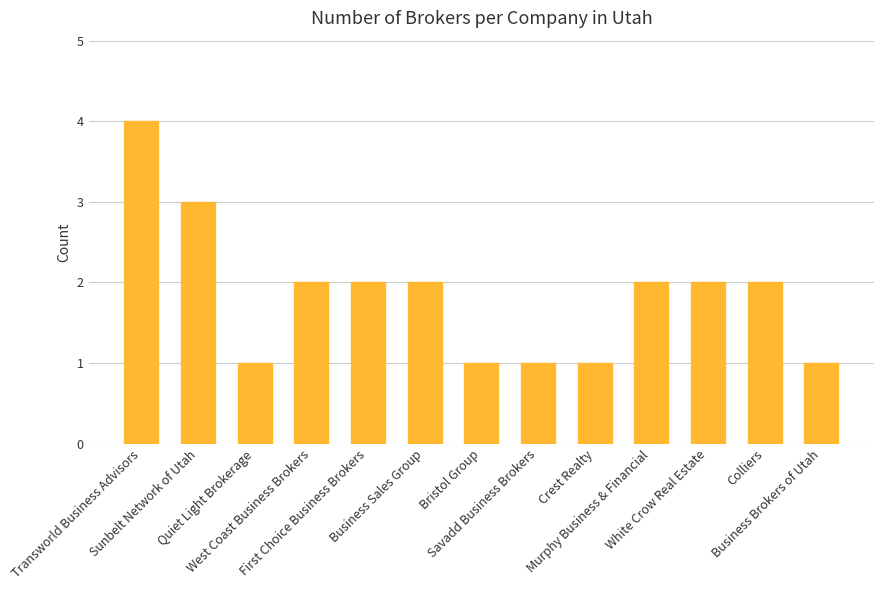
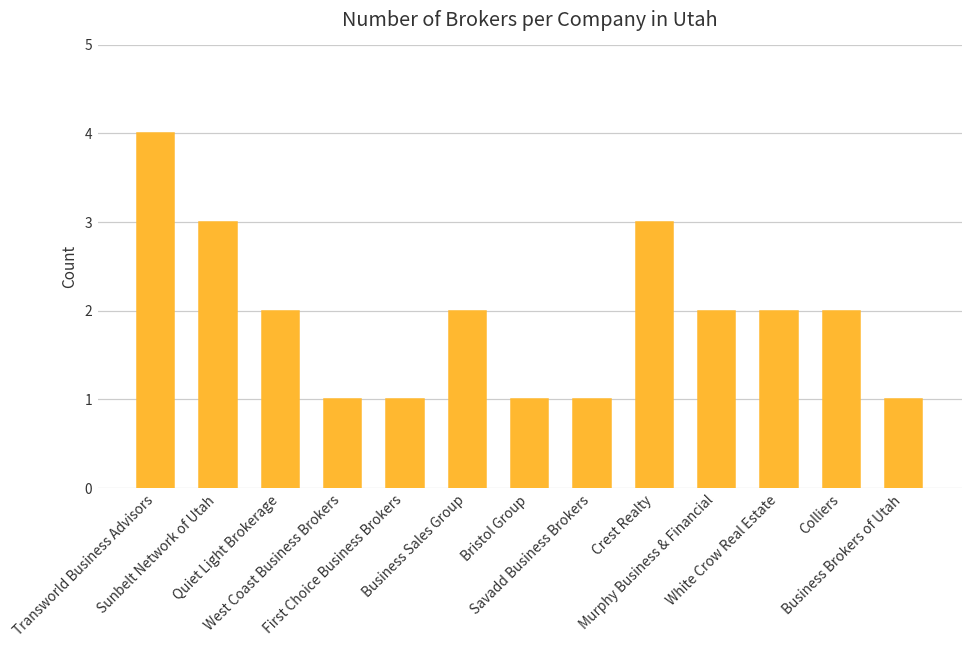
Quiet Light Brokerage: 1 -> 2
West Coast Business Brokers: 2 -> 1
First Choice Business Brokers: 2 -> 1
Crest Realty: 1 -> 3
